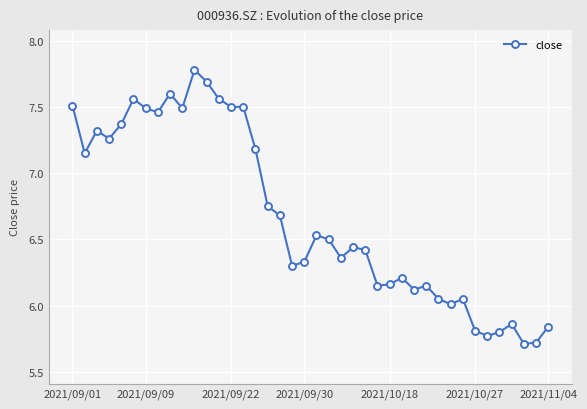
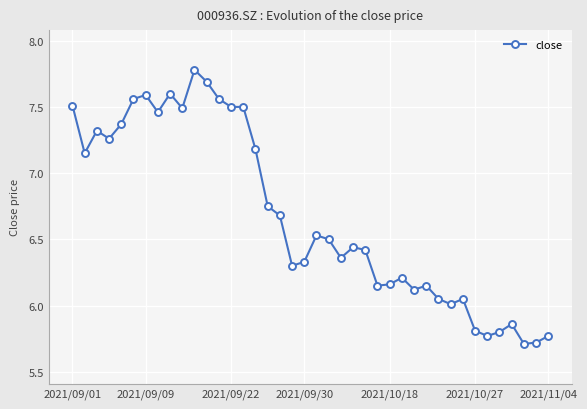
2021/09/09: 7.49 -> 7.59
2021/11/04: 5.84 -> 5.77
